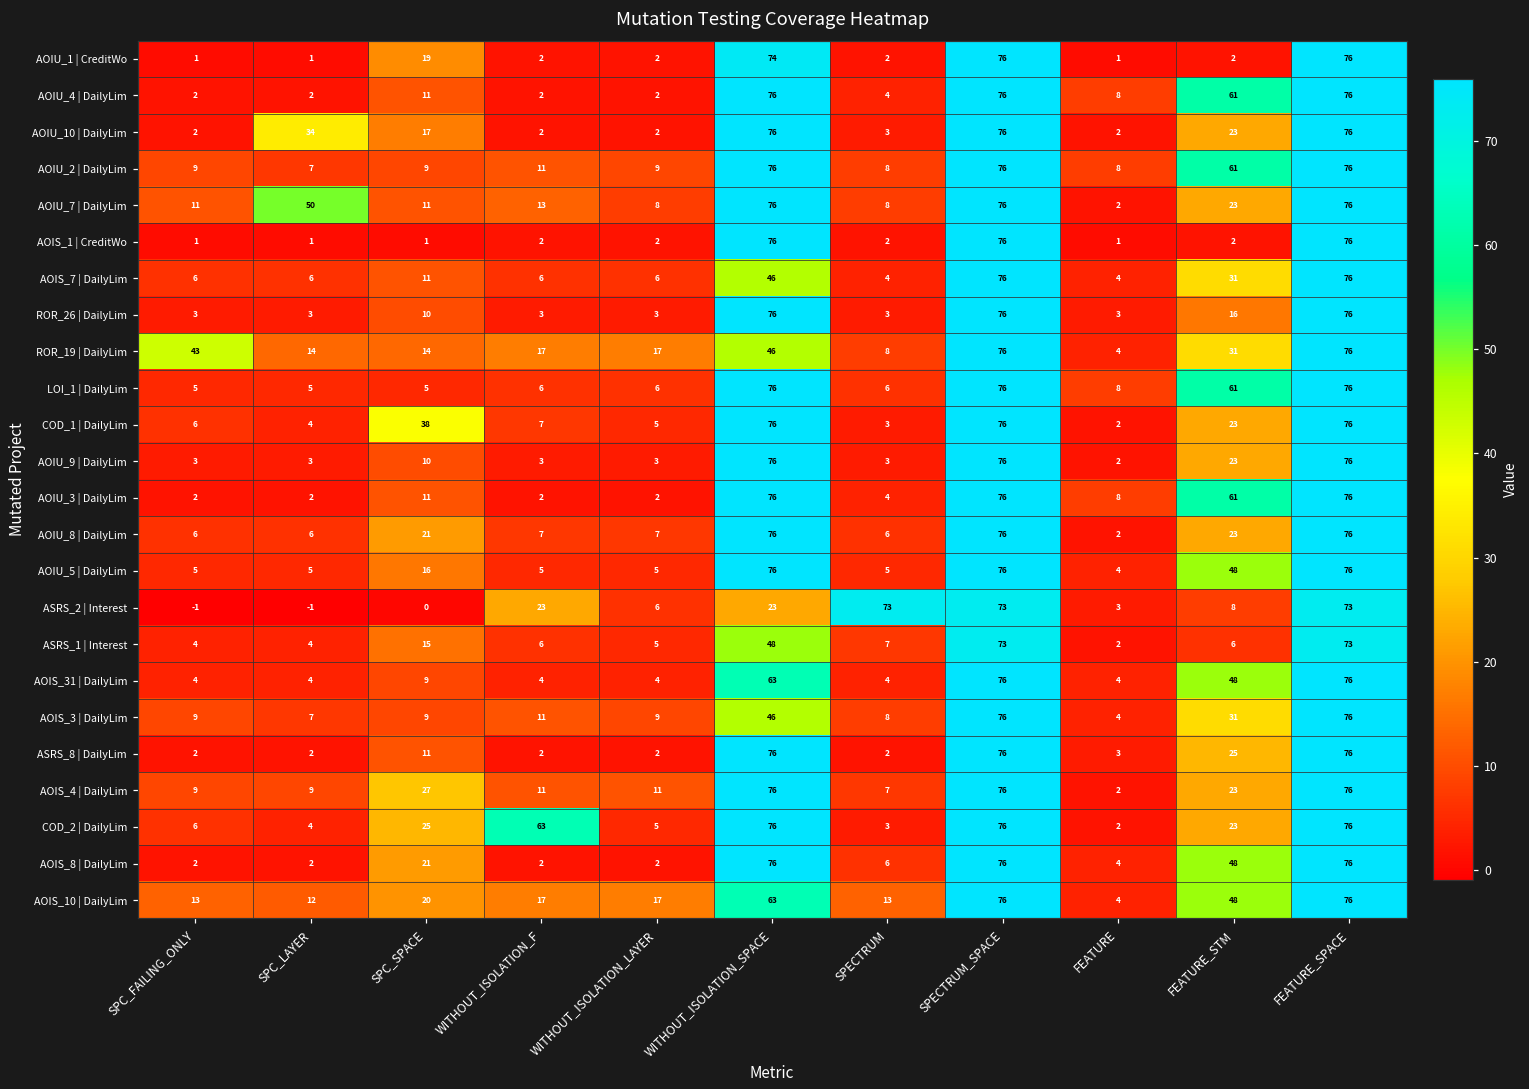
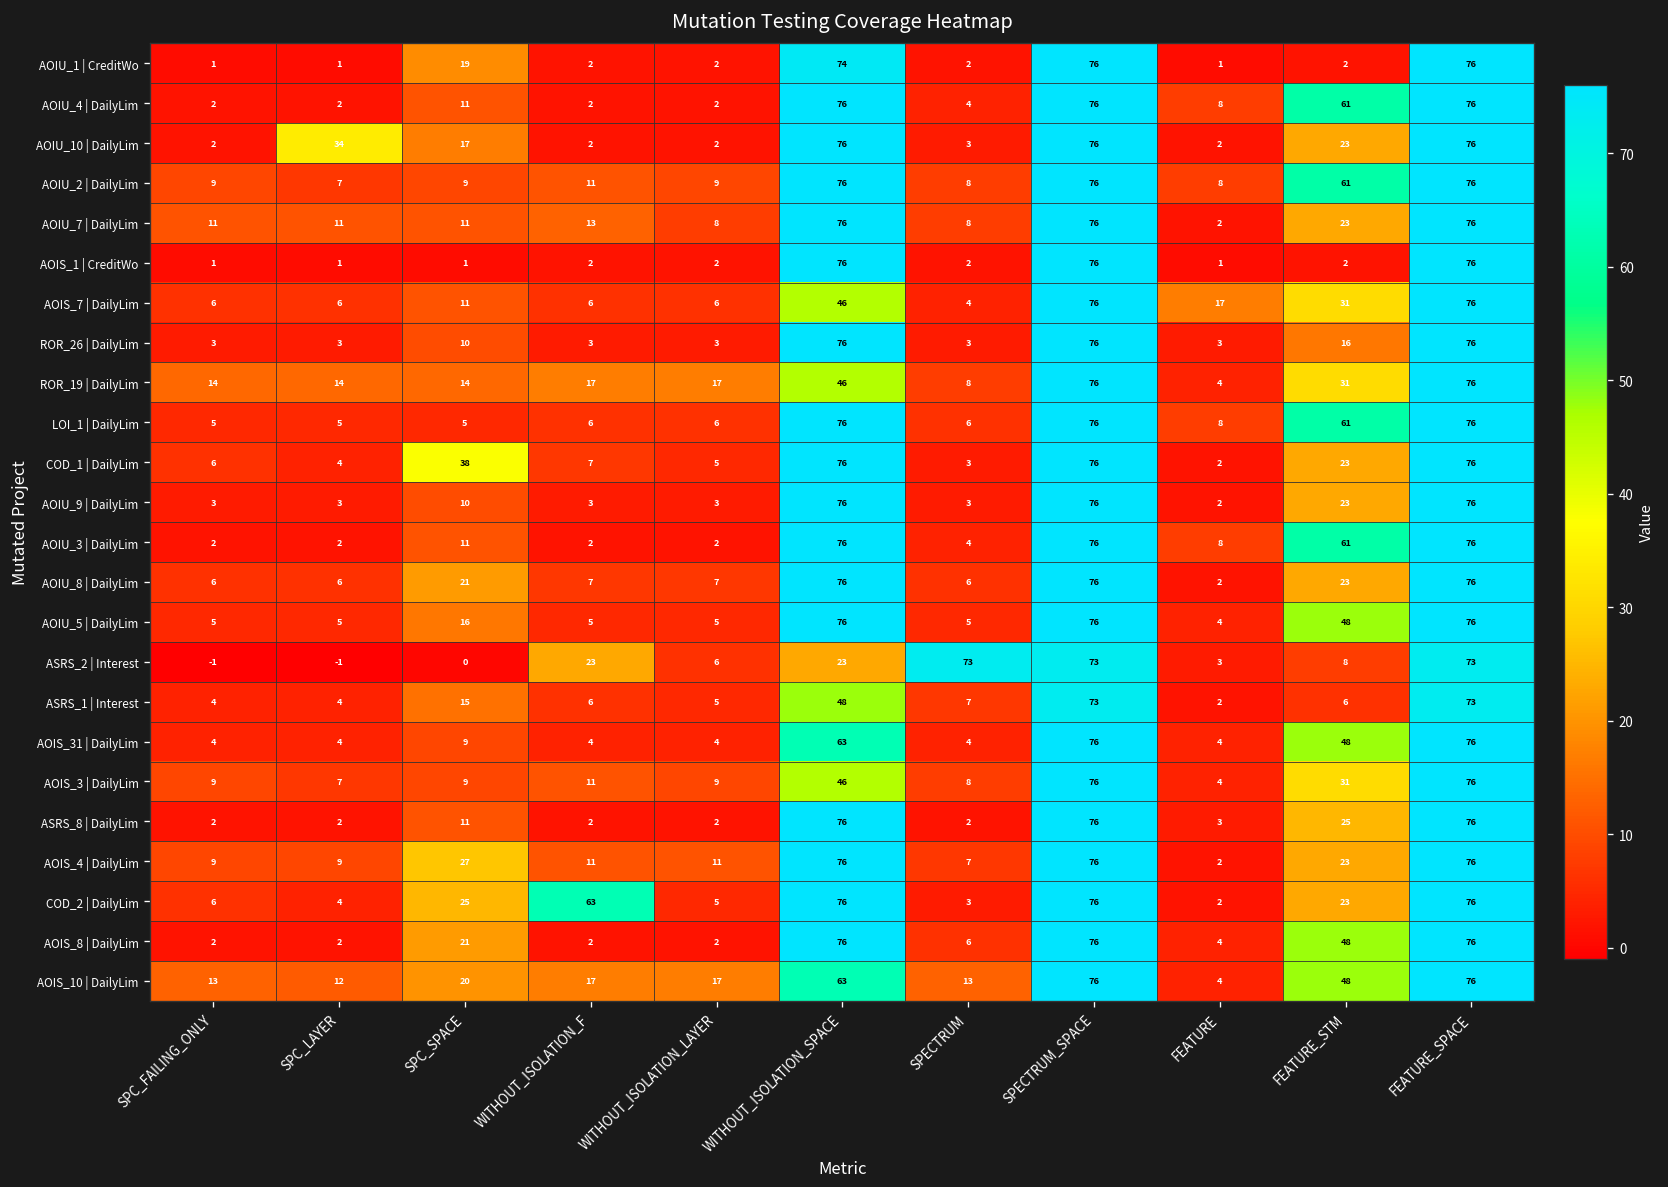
AOIU_7 | DailyLim, SPC_LAYER: 50 -> 11
AOIS_7 | DailyLim, FEATURE: 4 -> 17
ROR_19 | DailyLim, SPC_FAILING_ONLY: 43 -> 14
